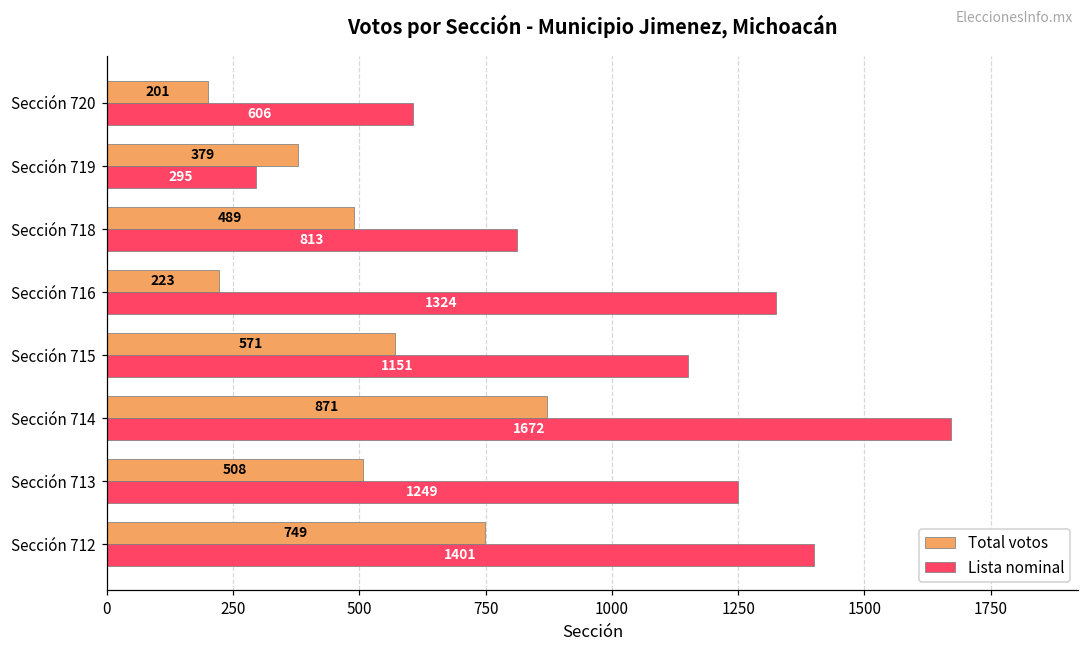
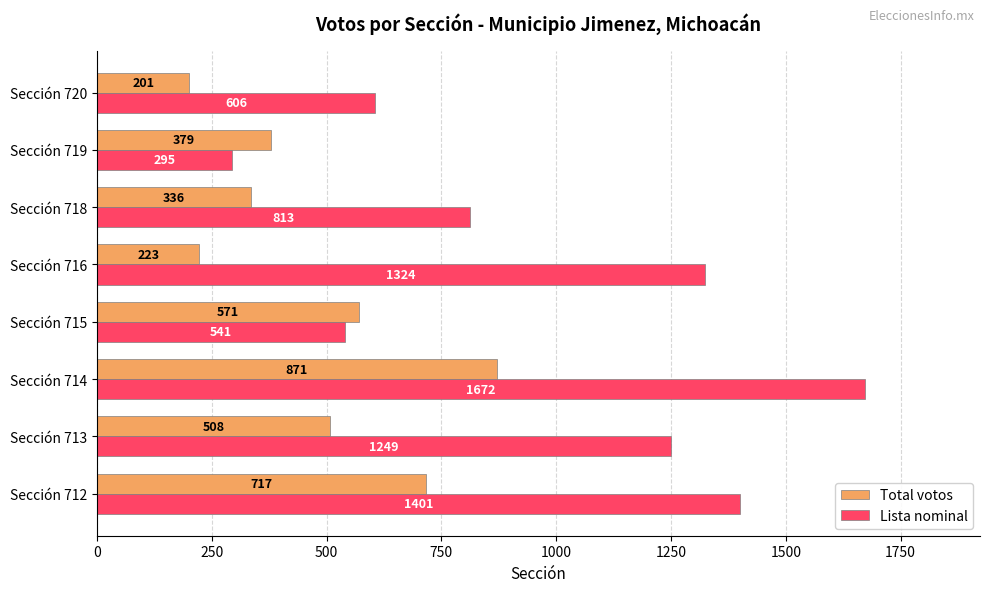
Total votos, Sección 718: 489 -> 336
Lista nominal, Sección 715: 1151 -> 541
Total votos, Sección 712: 749 -> 717
